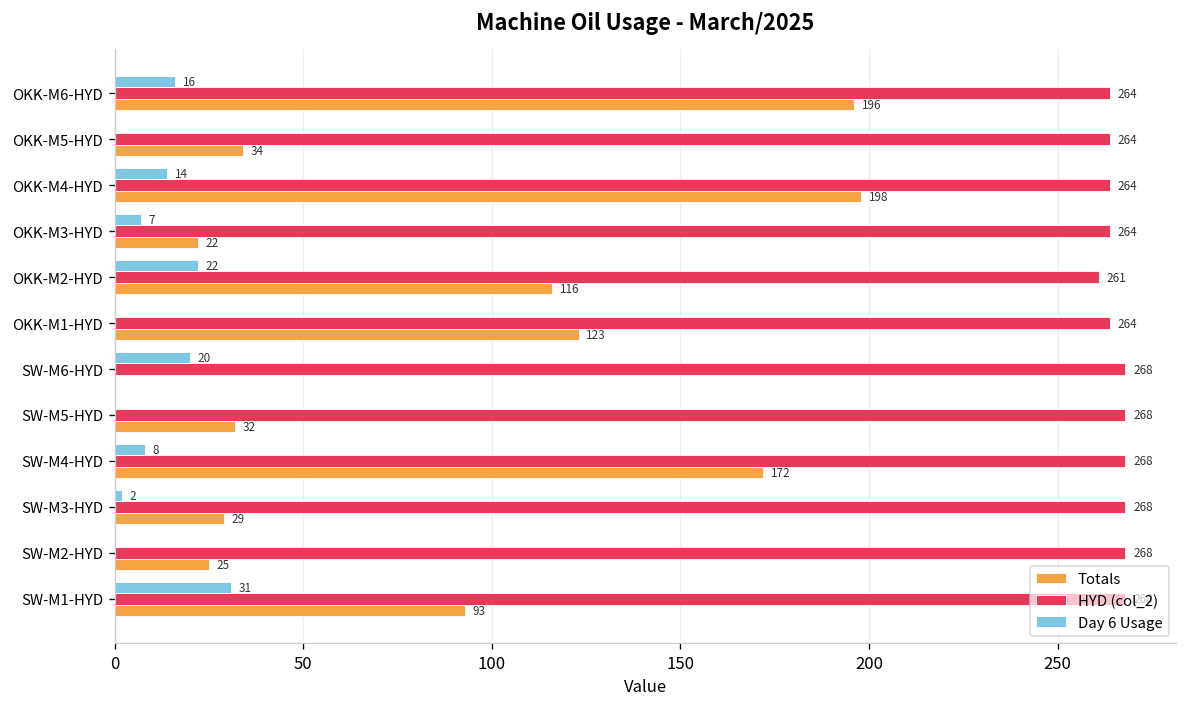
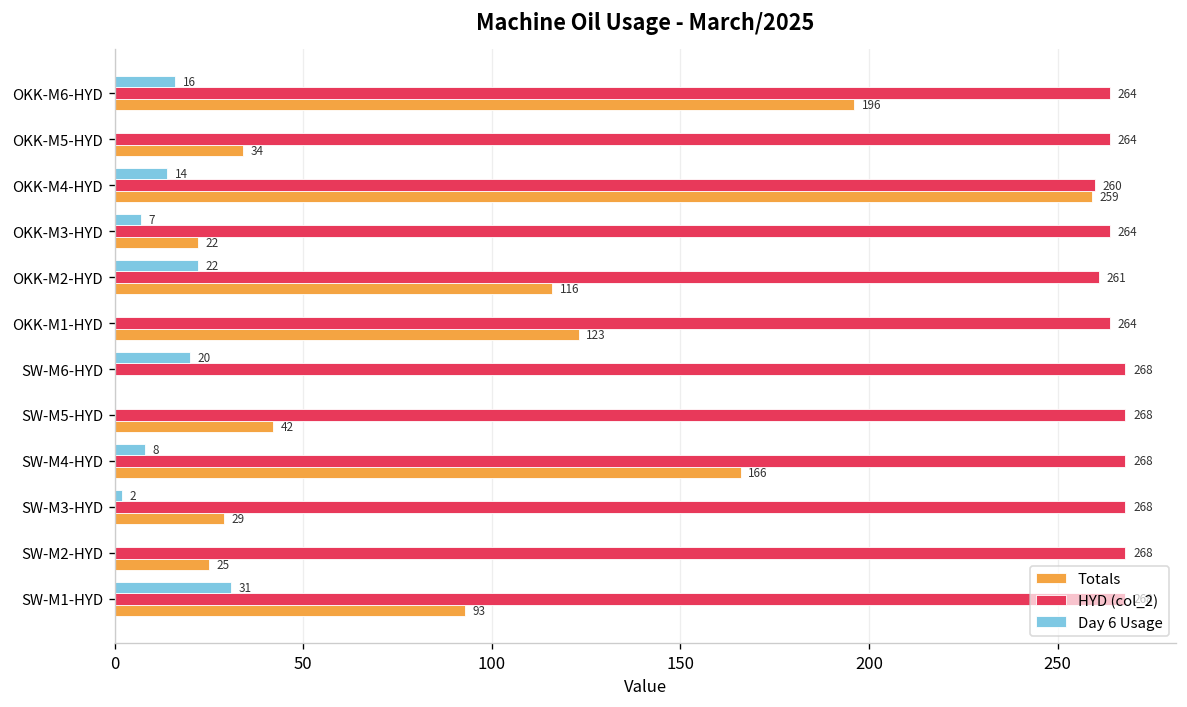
HYD (col_2), OKK-M4-HYD: 264 -> 260
Totals, OKK-M4-HYD: 198 -> 259
Totals, SW-M5-HYD: 32 -> 42
Totals, SW-M4-HYD: 172 -> 166
